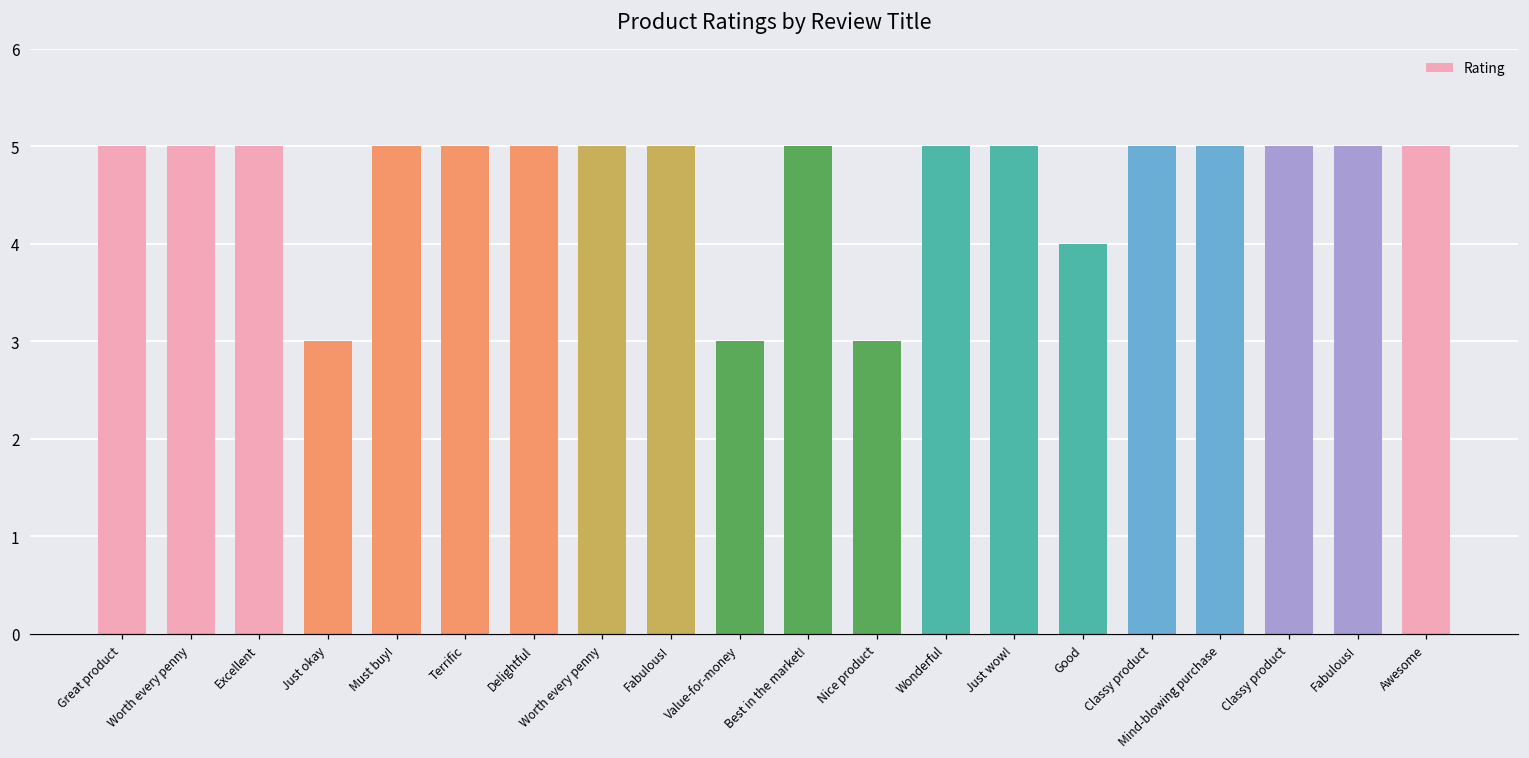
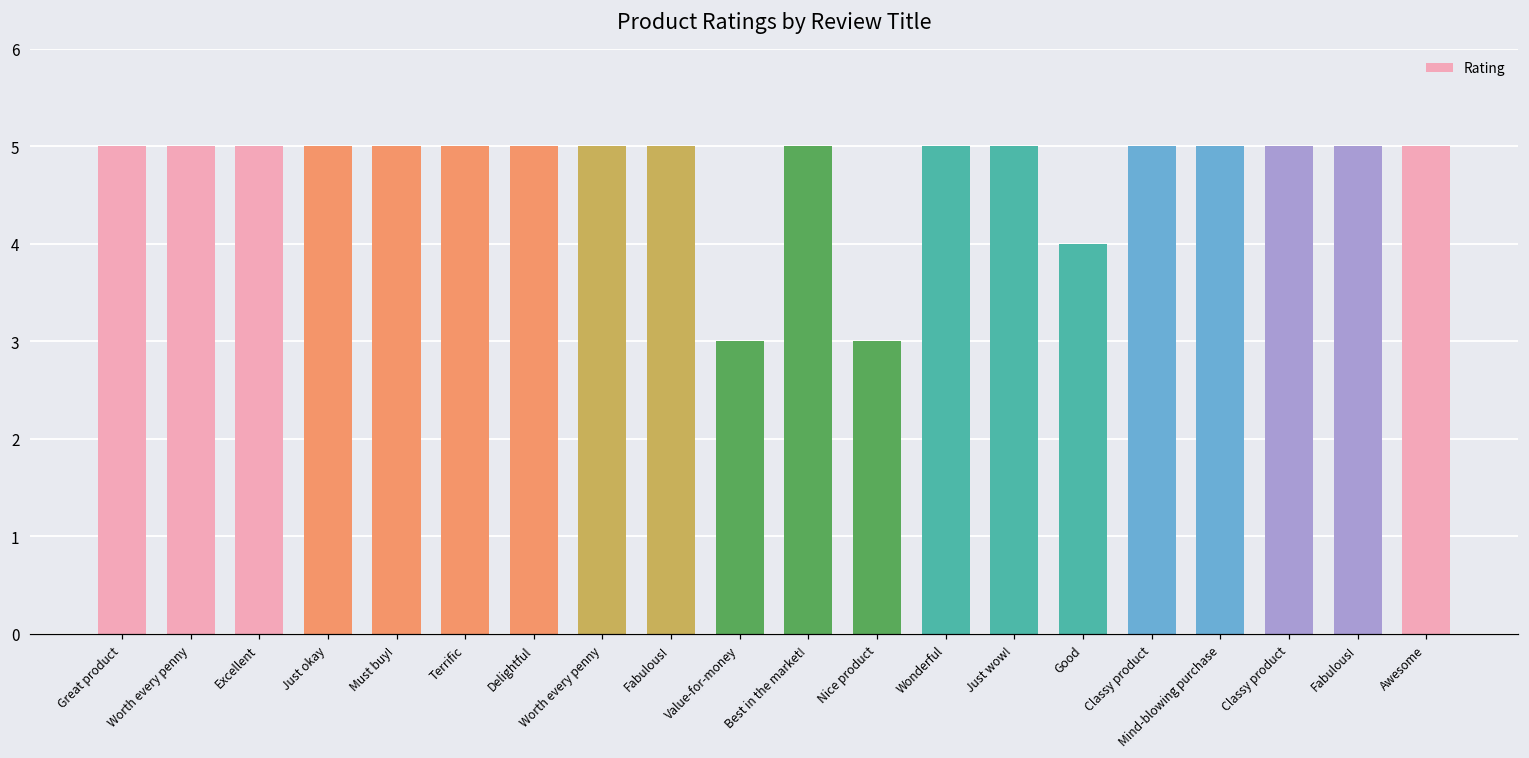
Just okay: 3 -> 5
